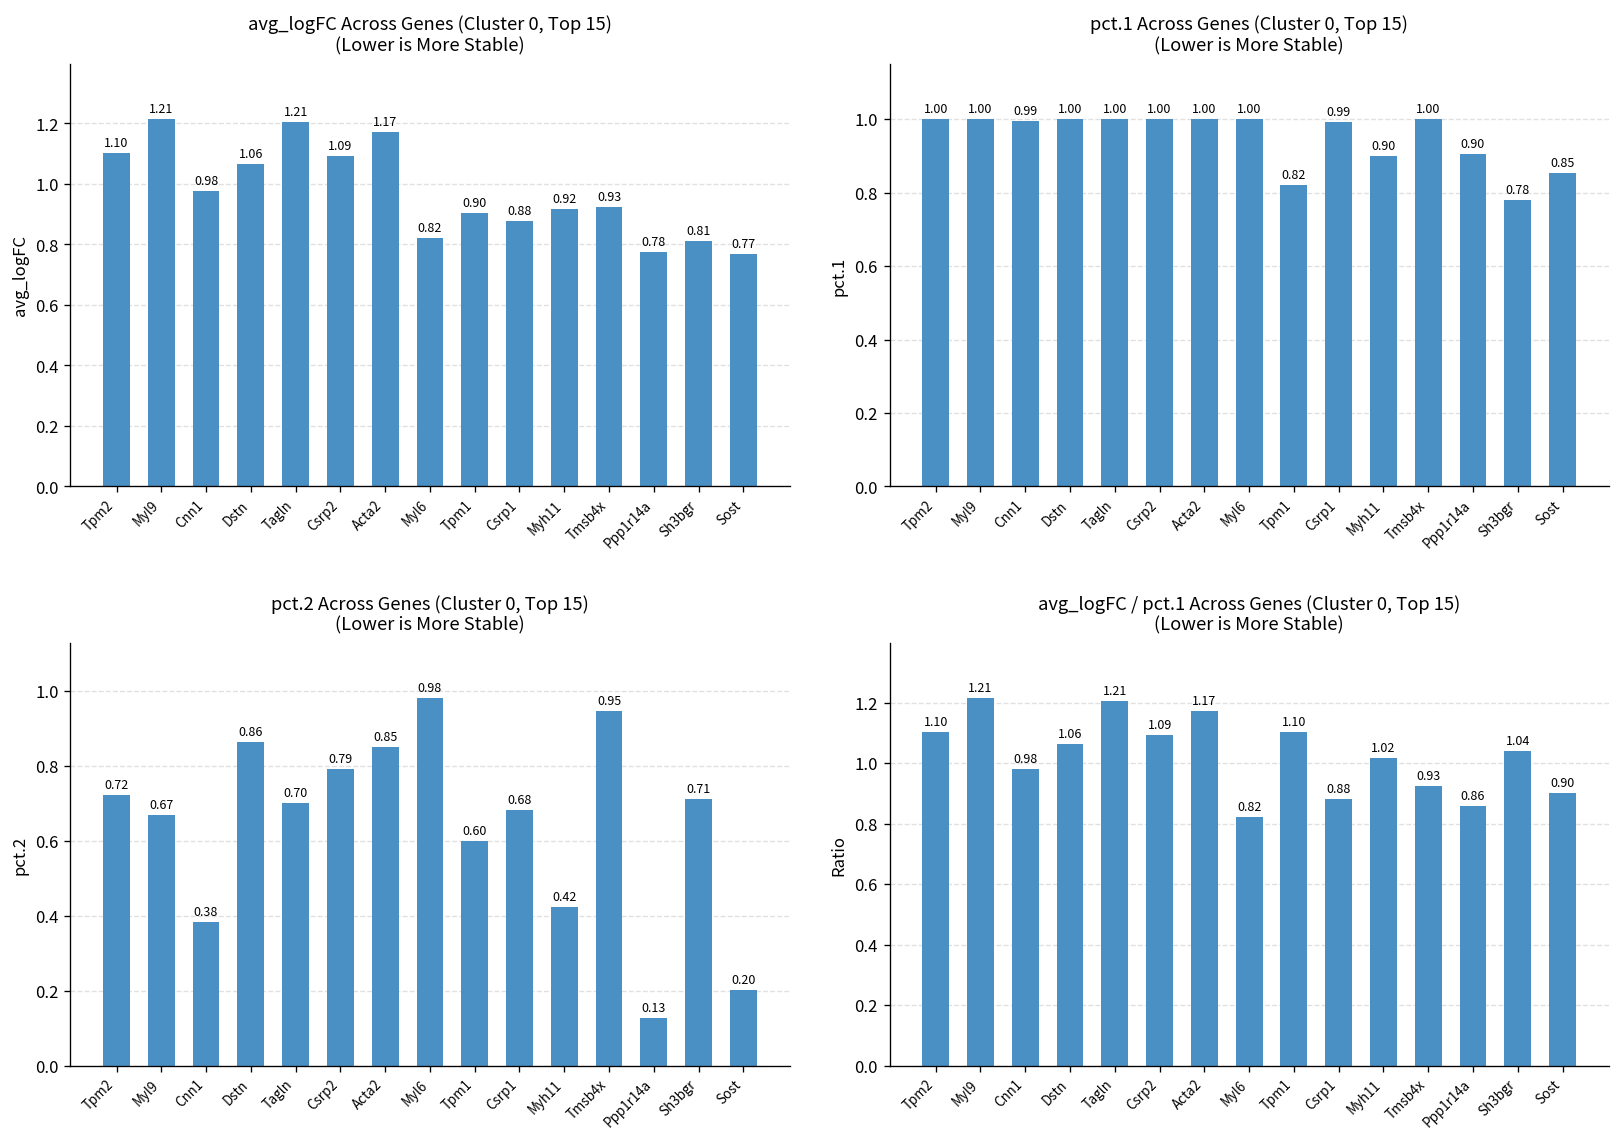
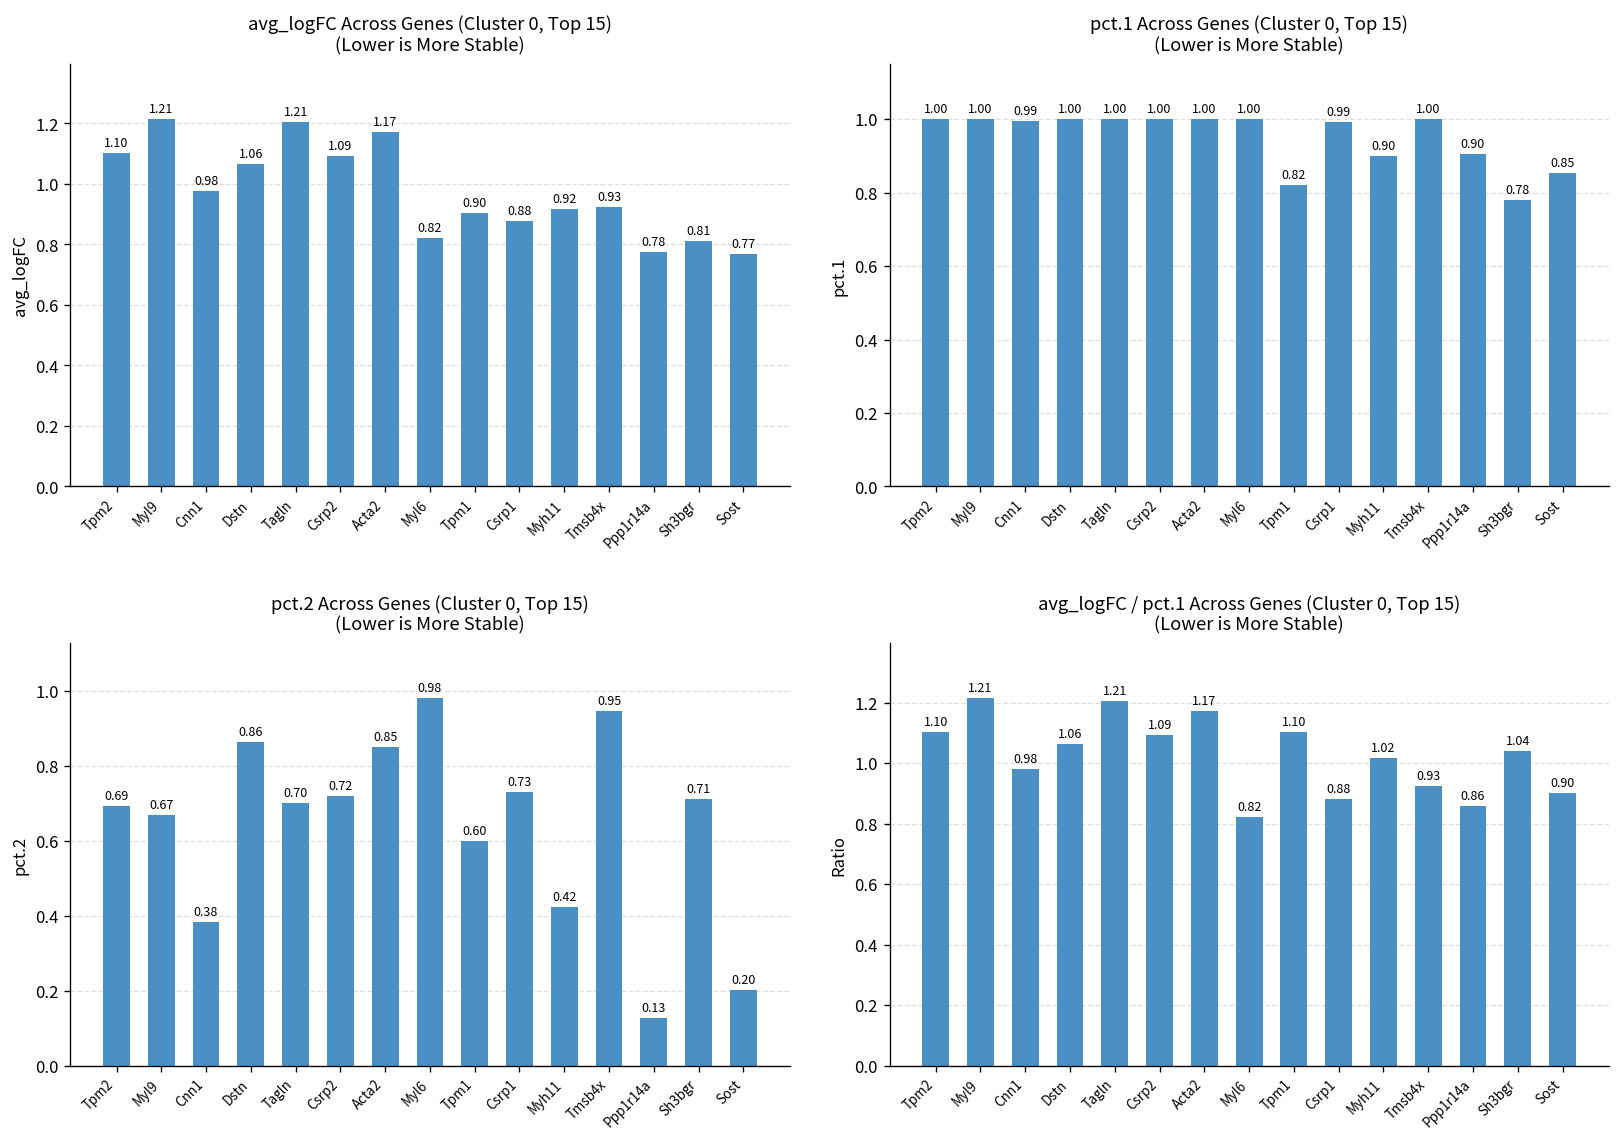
pct.2 Across Genes (Cluster 0, Top 15) (Lower is More Stable), Tpm2: 0.72 -> 0.69
pct.2 Across Genes (Cluster 0, Top 15) (Lower is More Stable), Csrp2: 0.79 -> 0.72
pct.2 Across Genes (Cluster 0, Top 15) (Lower is More Stable), Csrp1: 0.68 -> 0.73
